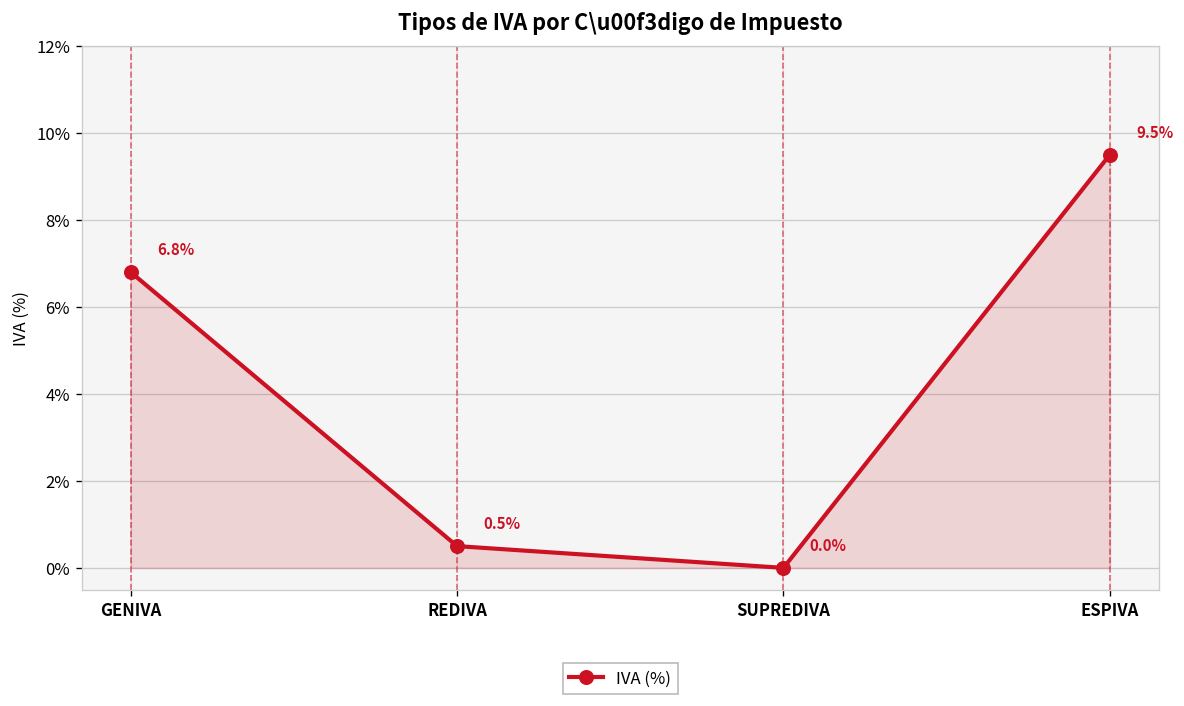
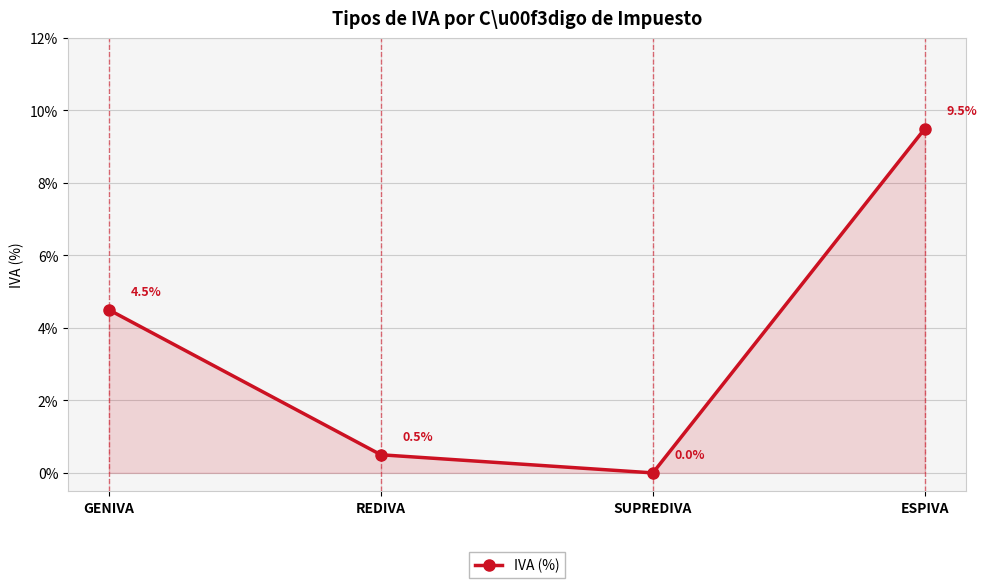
GENIVA: 6.8% -> 4.5%
